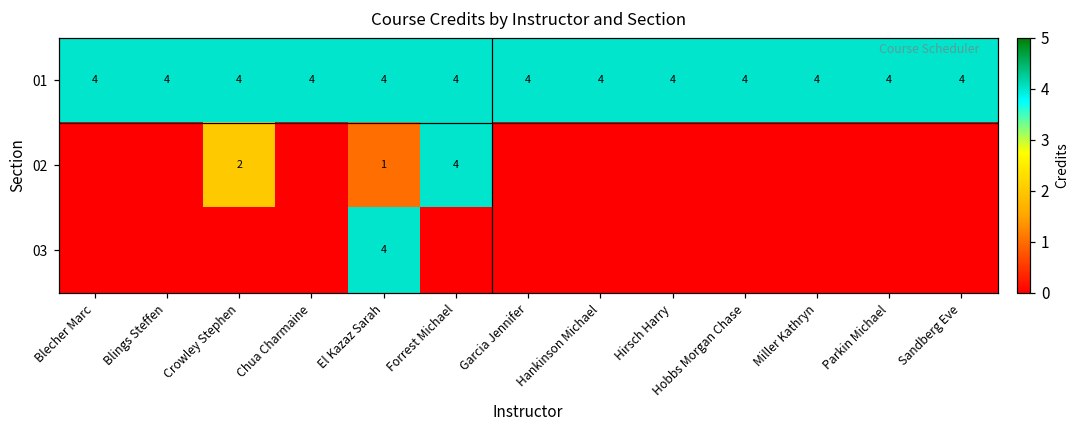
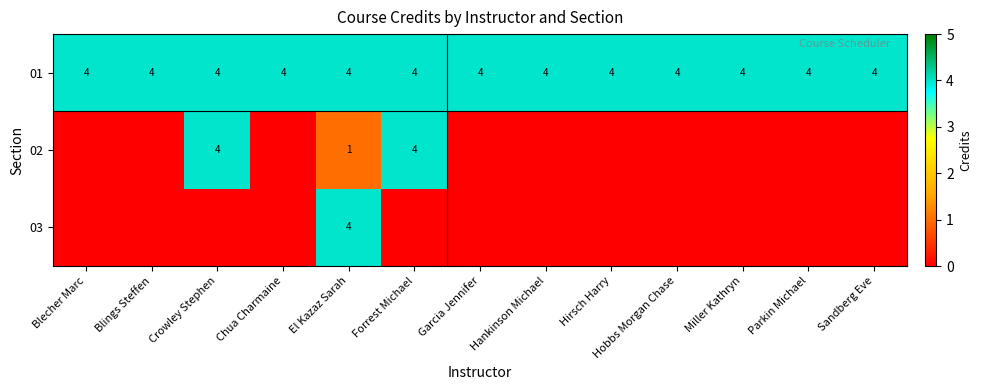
02, Crowley Stephen: 2 -> 4
